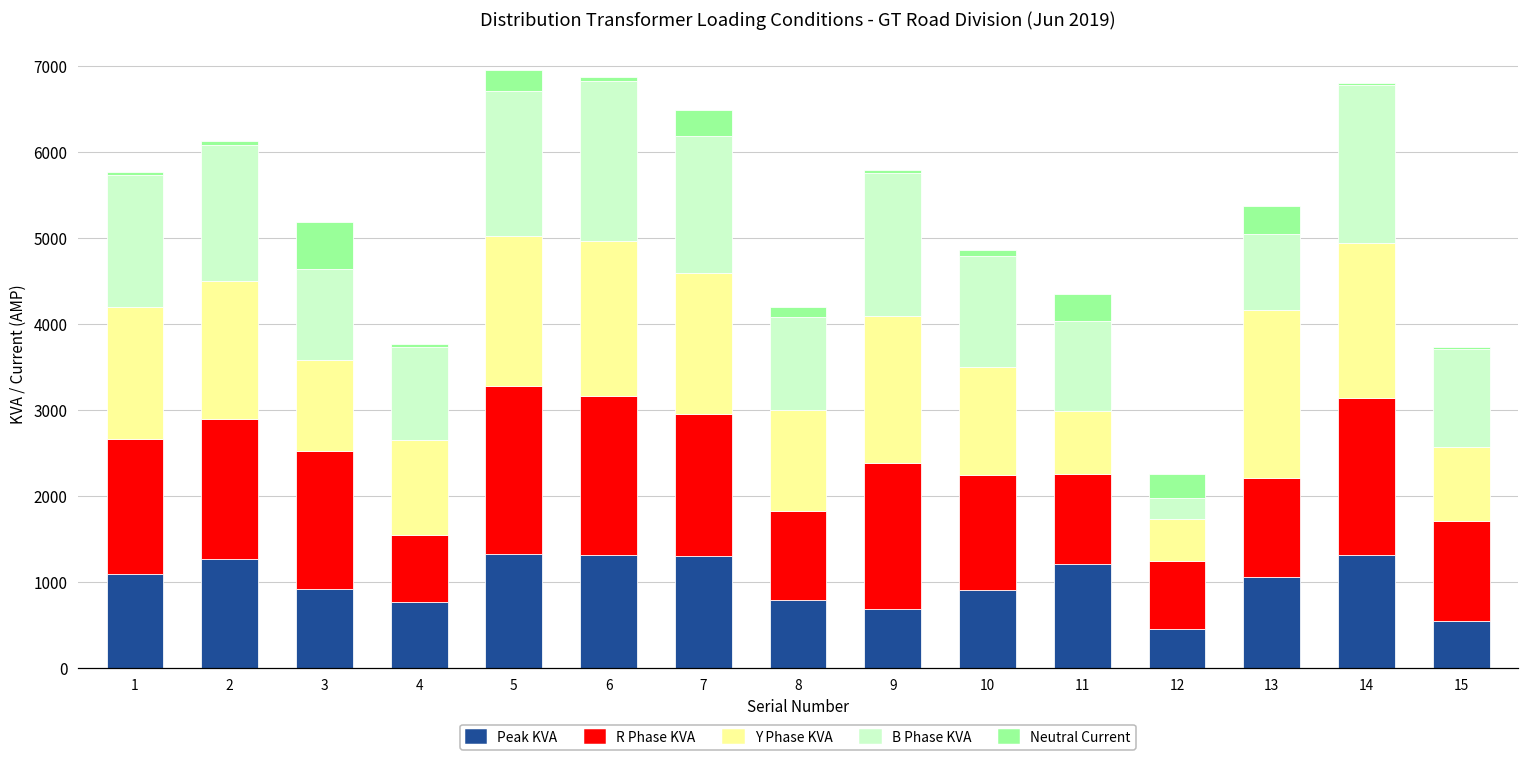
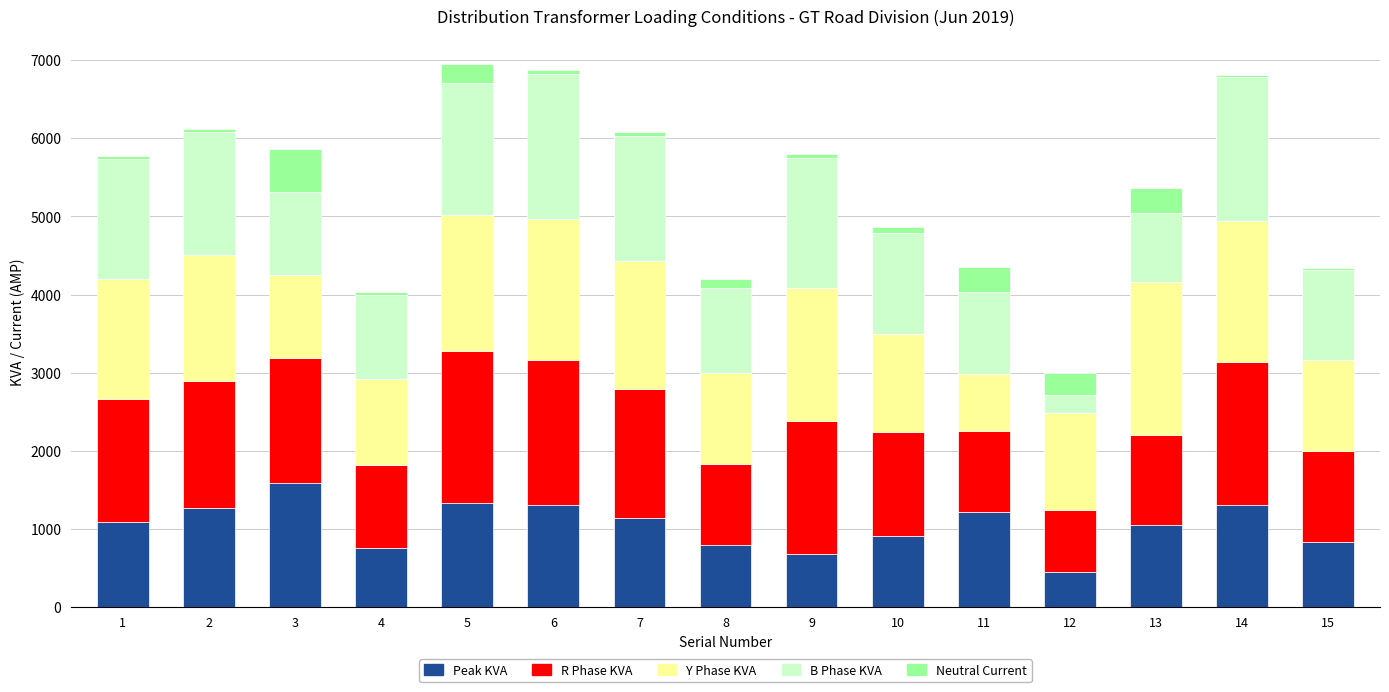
Peak KVA, 3: 900 -> 1600
R Phase KVA, 4: 800 -> 1100
Peak KVA, 7: 1300 -> 1100
Neutral Current, 7: 300 -> 100
Y Phase KVA, 12: 500 -> 1200
Peak KVA, 15: 500 -> 800
Y Phase KVA, 15: 900 -> 1200
